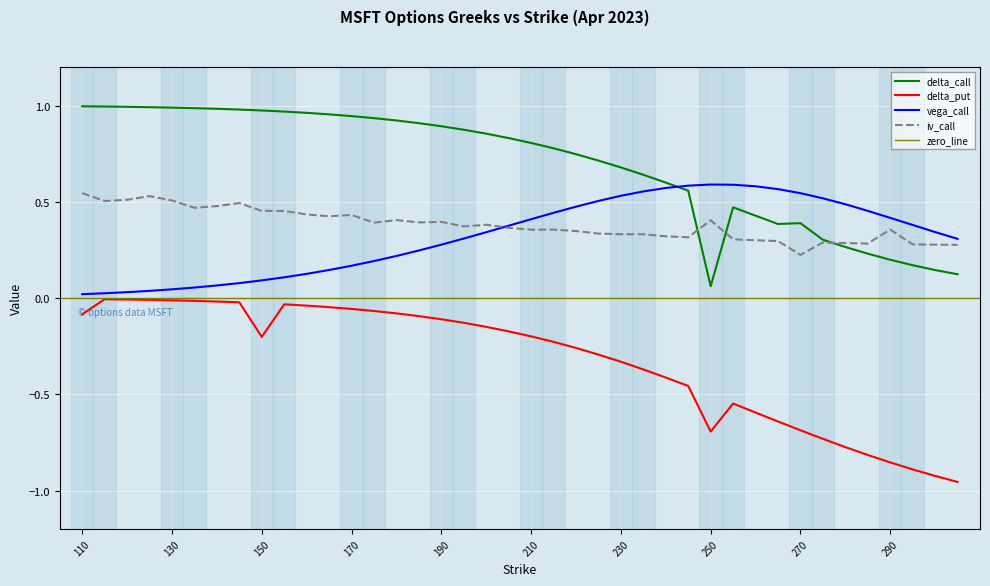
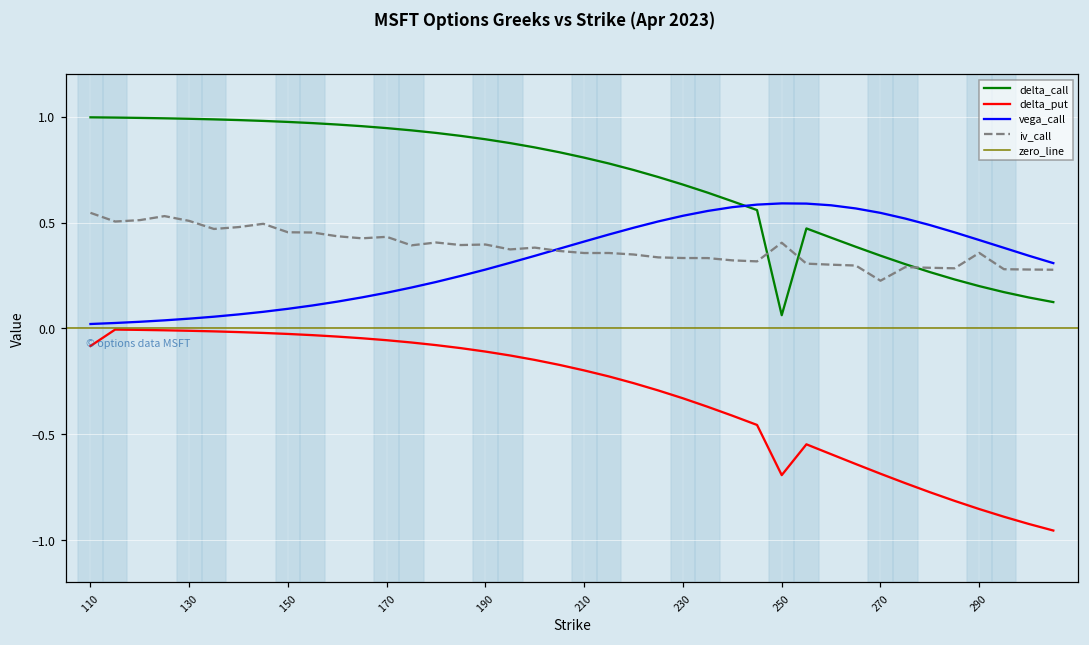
delta_put, 150: -0.20 -> -0.03
delta_call, 270: 0.39 -> 0.34
